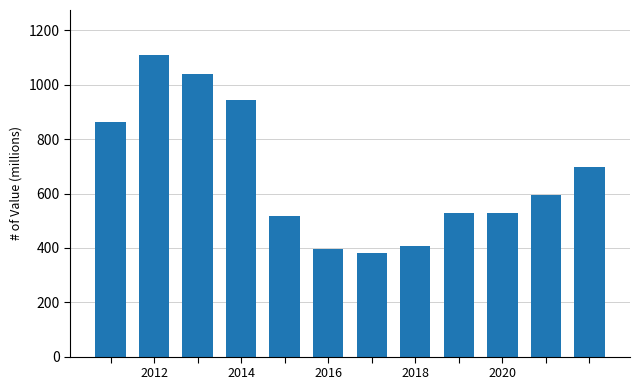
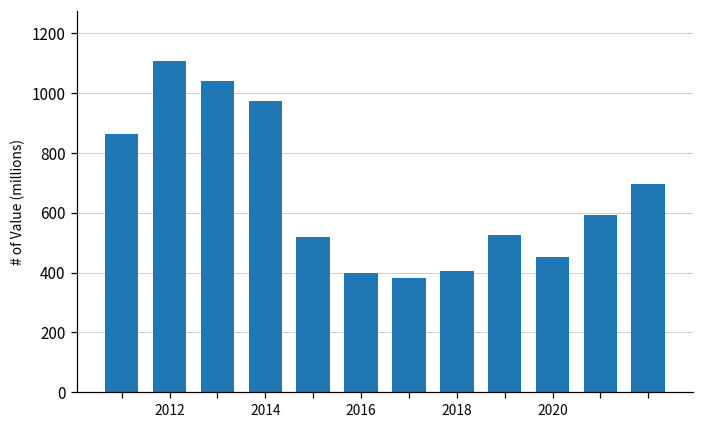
2014: 940 -> 970
2020: 530 -> 450
